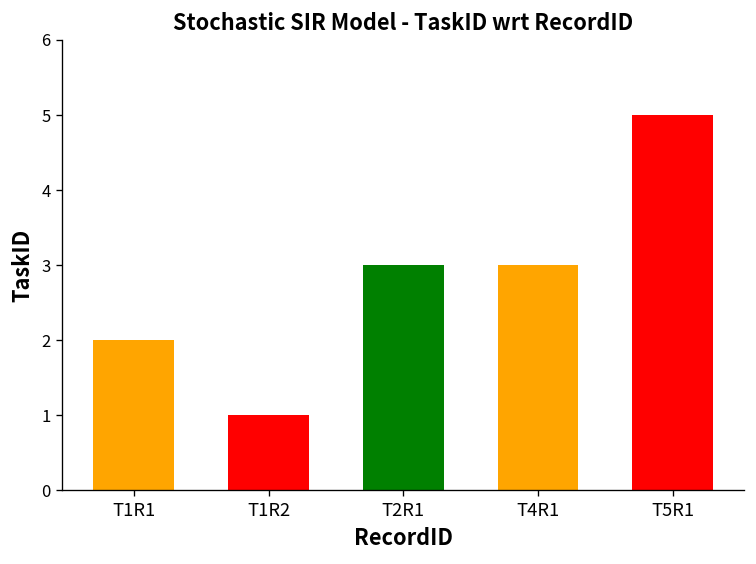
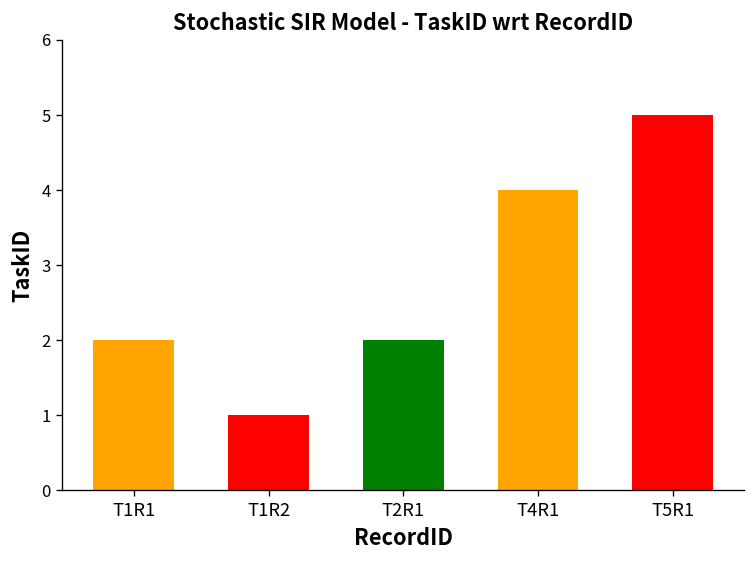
T2R1: 3 -> 2
T4R1: 3 -> 4
